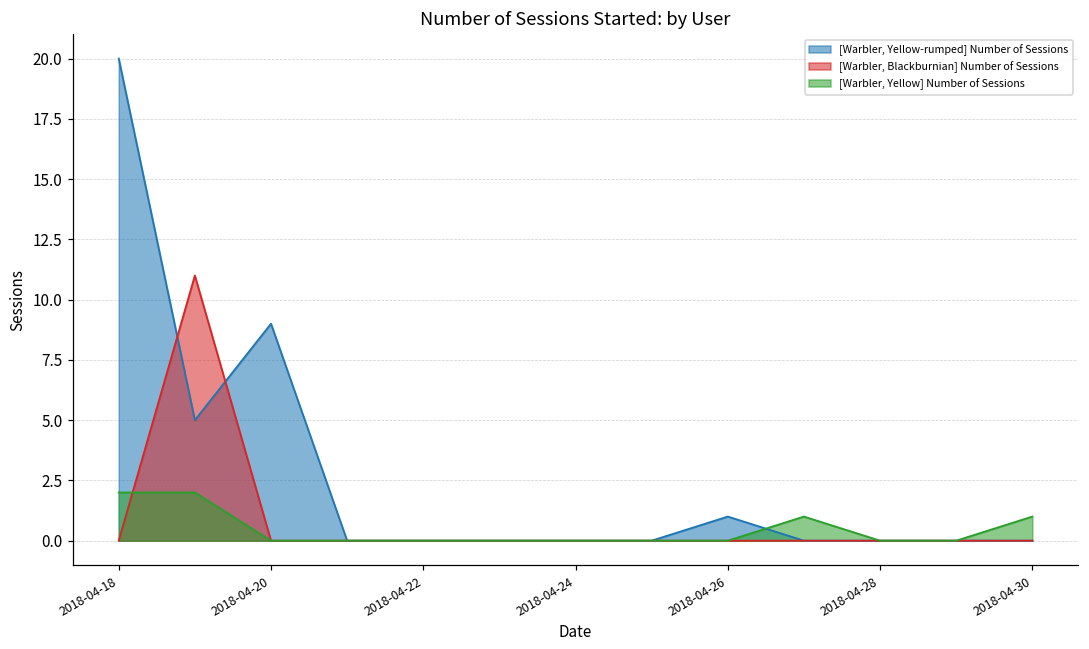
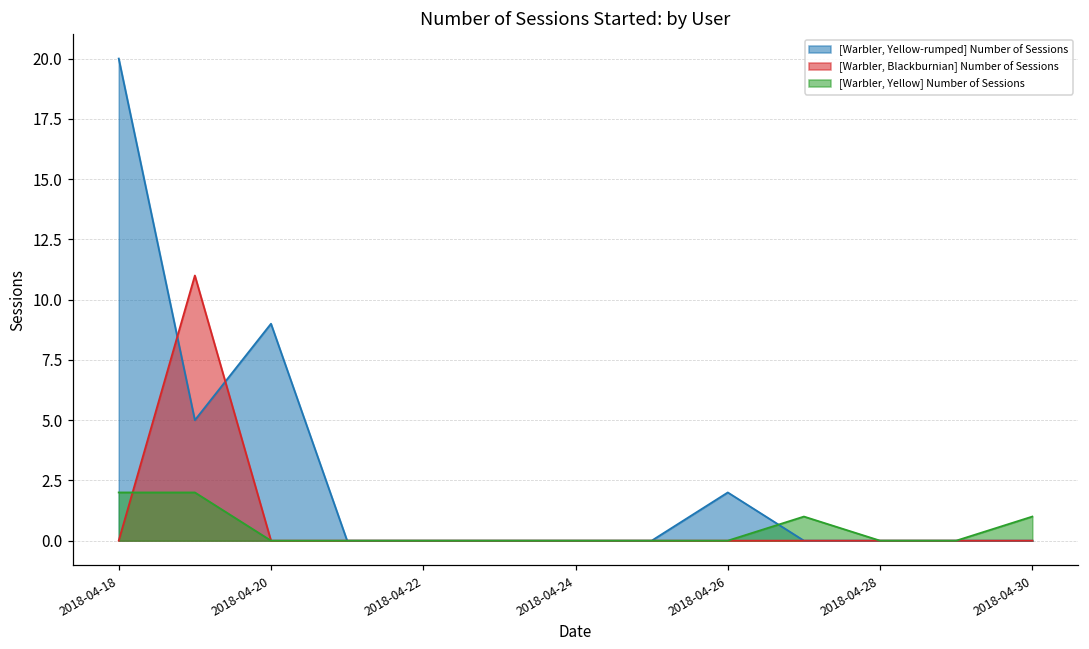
[Warbler, Yellow-rumped] Number of Sessions, 2018-04-26: 1 -> 2
